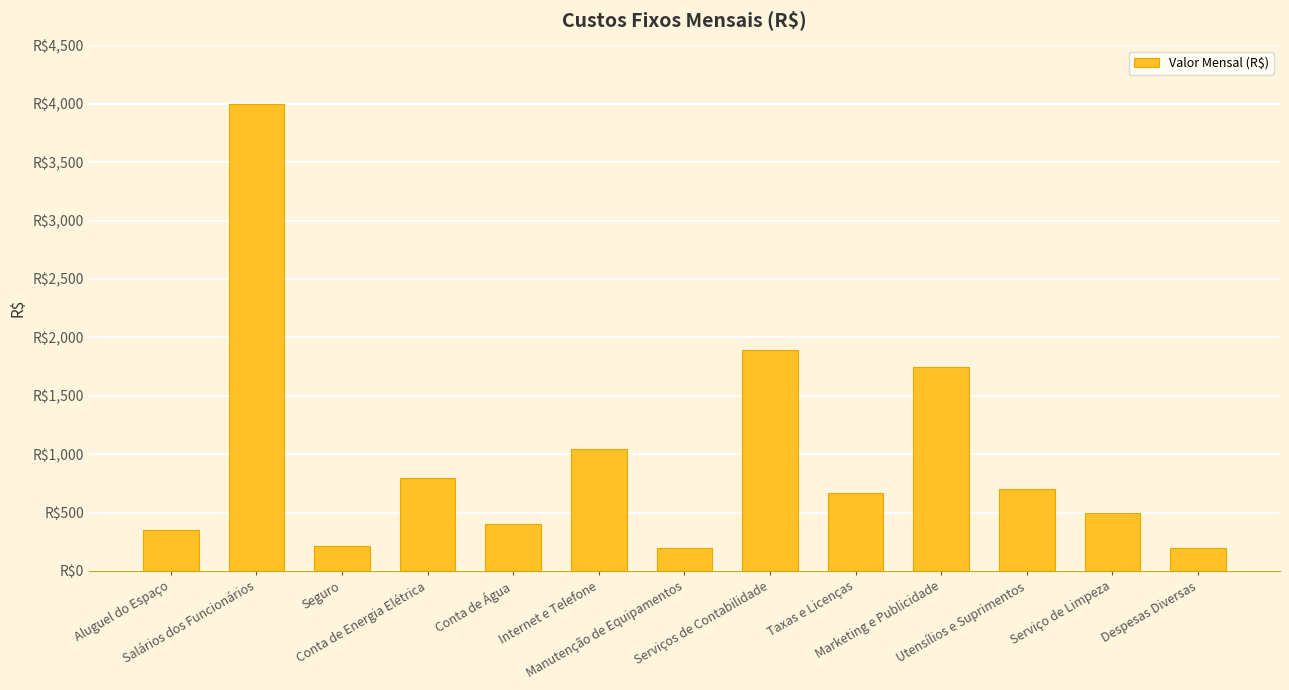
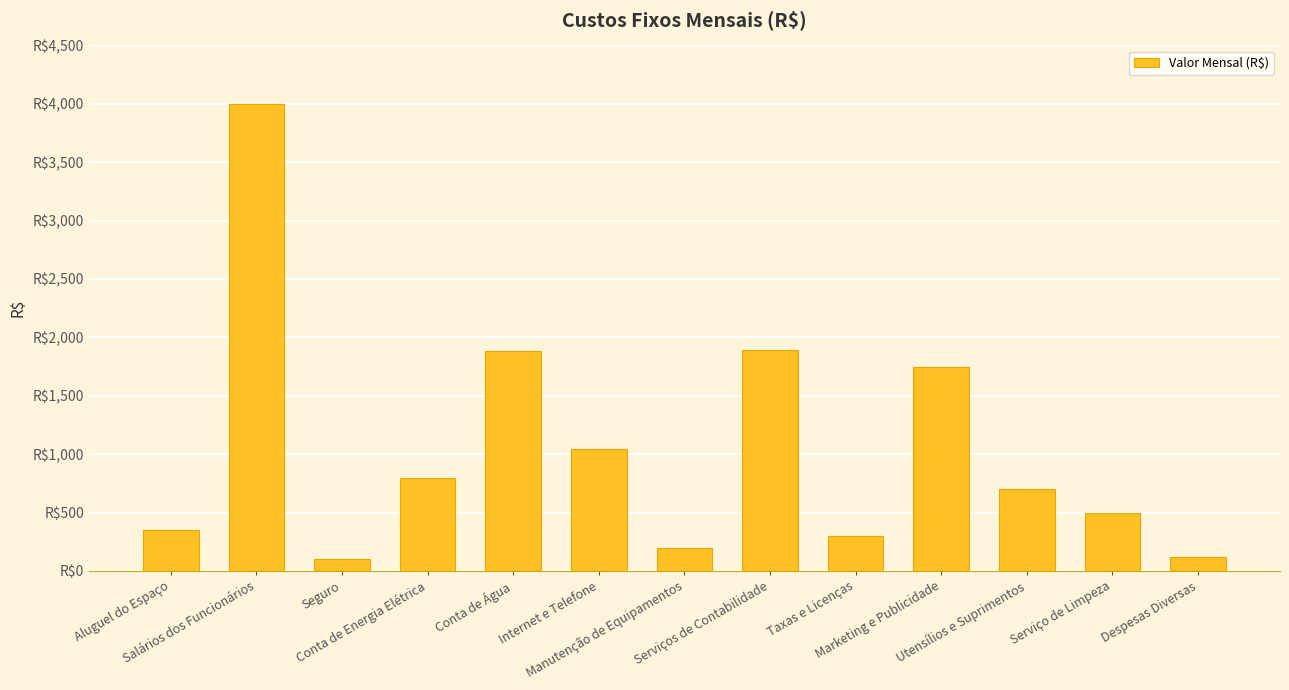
Seguro: R$210 -> R$100
Conta de Água: R$400 -> R$1,880
Taxas e Licenças: R$670 -> R$300
Despesas Diversas: R$200 -> R$120
